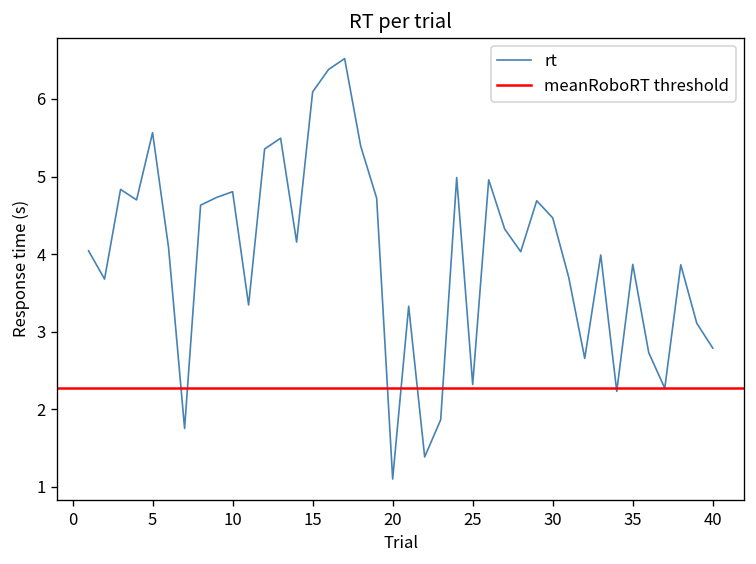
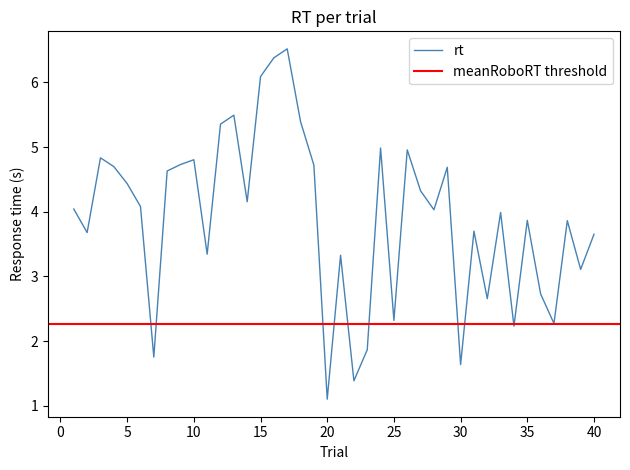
5: 5.6 -> 4.4
30: 4.5 -> 1.6
40: 2.8 -> 3.7
